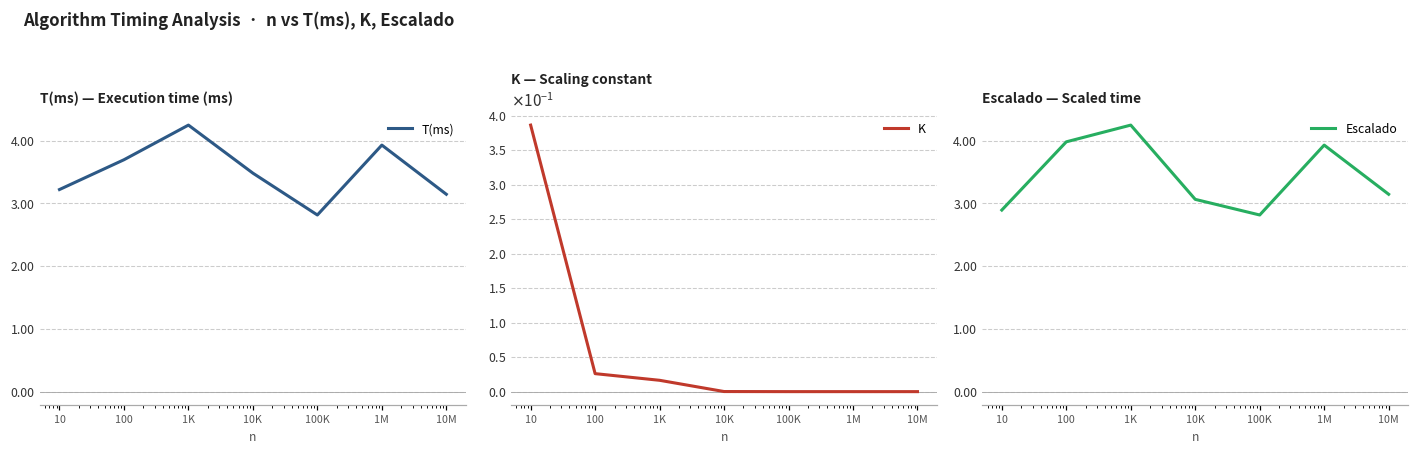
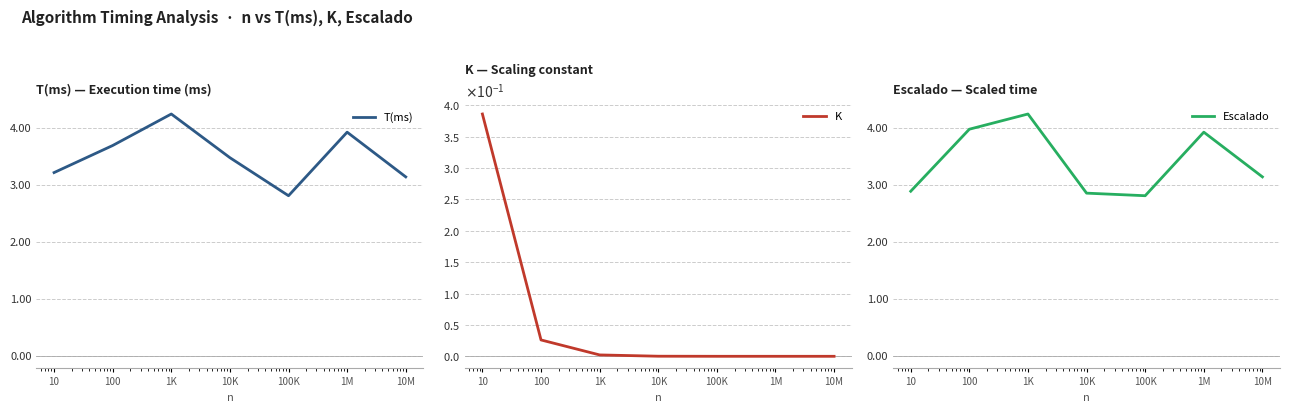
K — Scaling constant, 1K: 0.02 -> 0.00
Escalado — Scaled time, 10K: 3.1 -> 2.9
